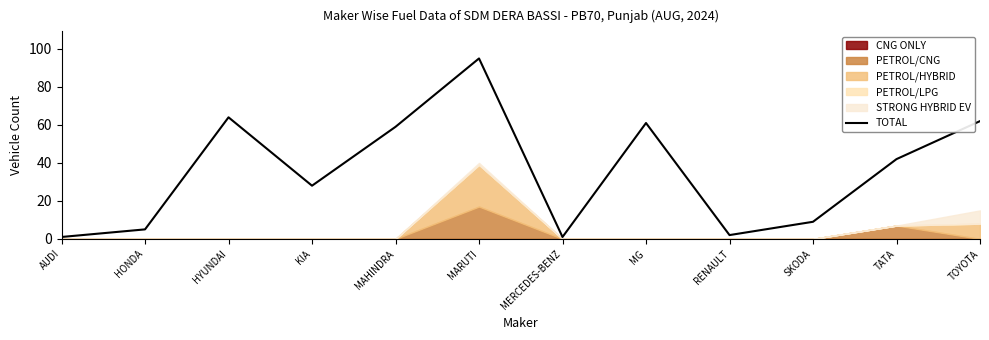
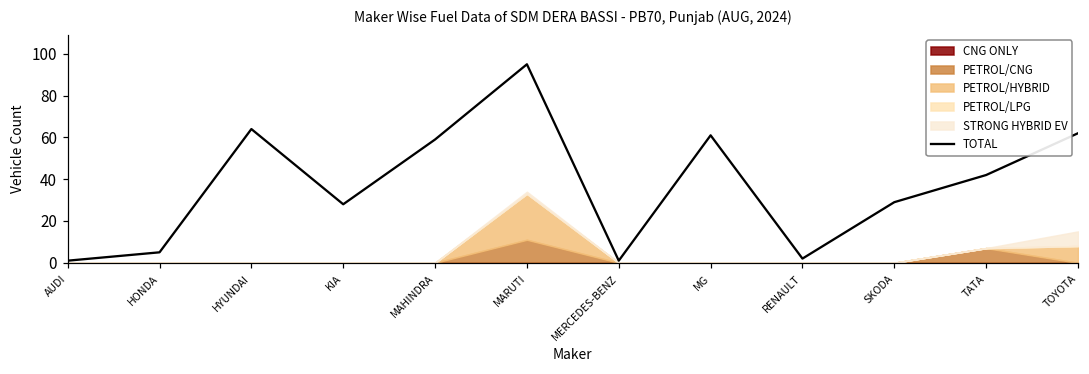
PETROL/CNG, MARUTI: 17 -> 11
TOTAL, SKODA: 9 -> 29
